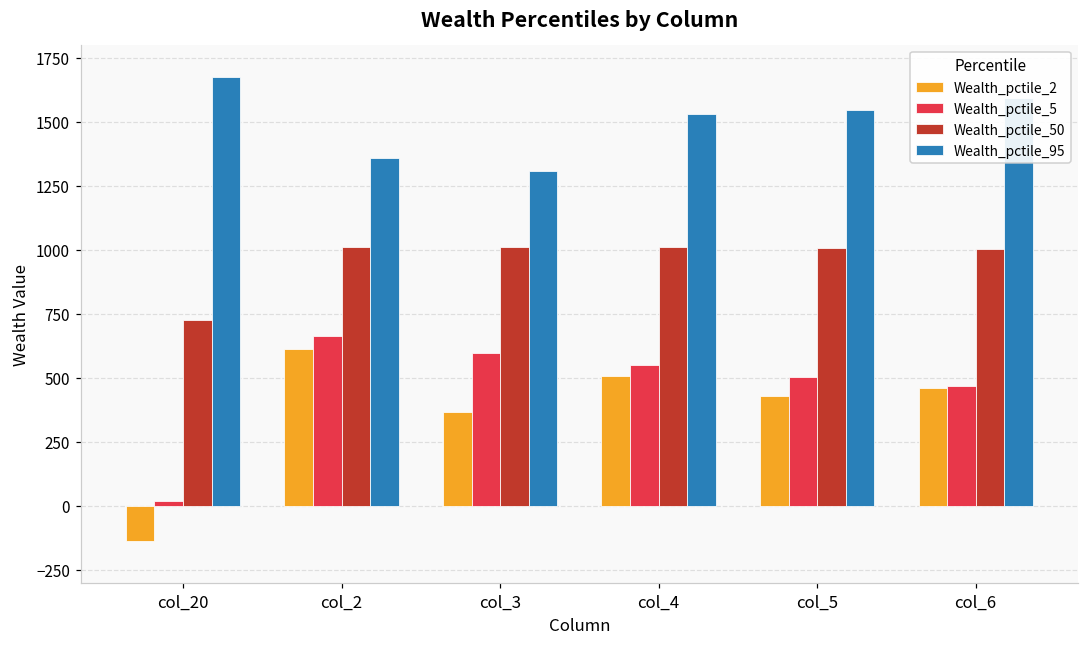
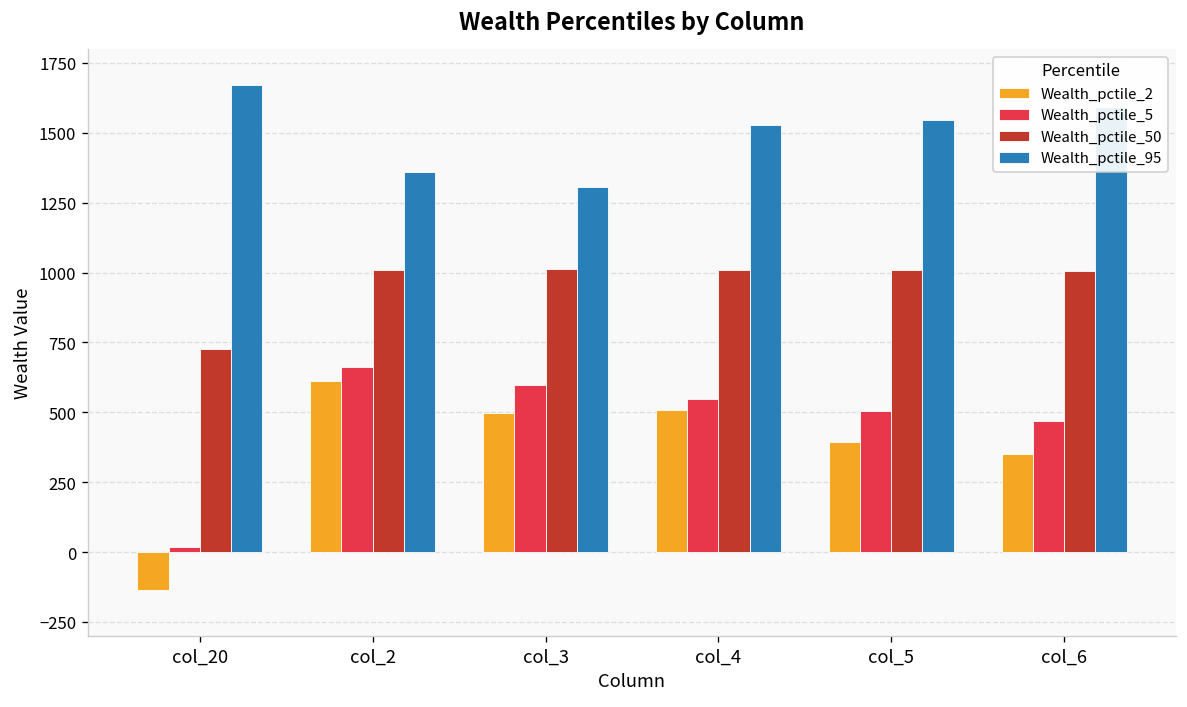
Wealth_pctile_2, col_3: 370 -> 500
Wealth_pctile_2, col_5: 430 -> 390
Wealth_pctile_2, col_6: 460 -> 350
